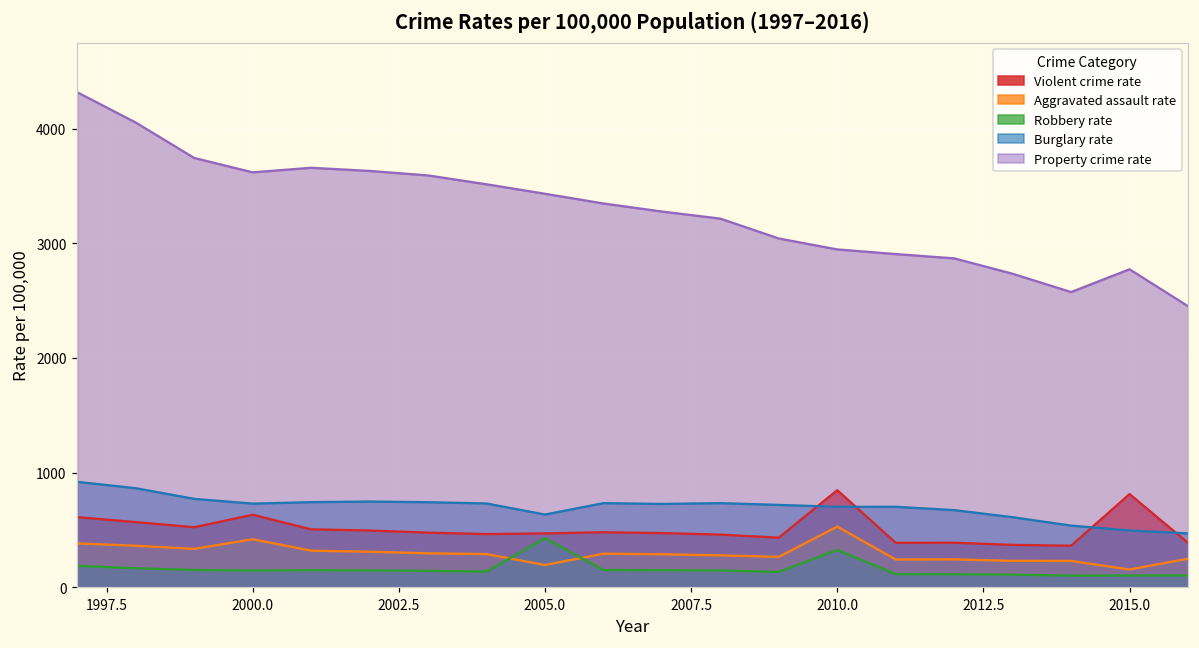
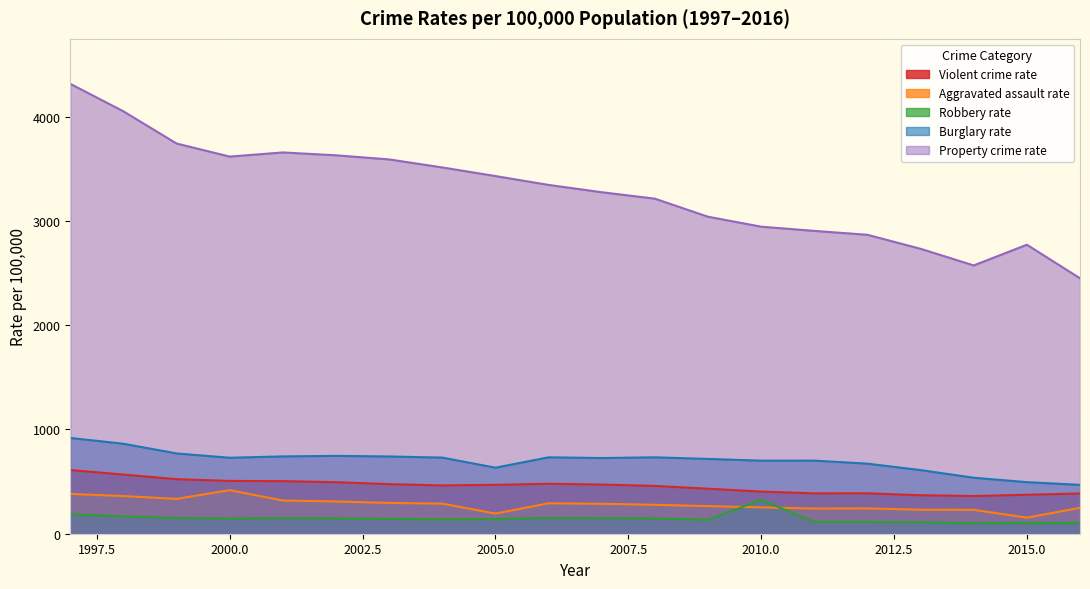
Violent crime rate, 2000.0: 630 -> 510
Robbery rate, 2005.0: 430 -> 140
Violent crime rate, 2010.0: 850 -> 400
Aggravated assault rate, 2010.0: 530 -> 250
Violent crime rate, 2015.0: 810 -> 370
